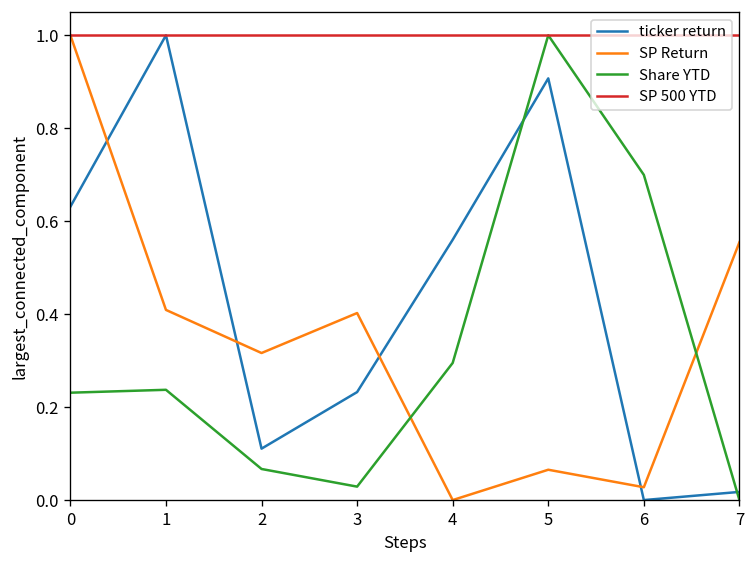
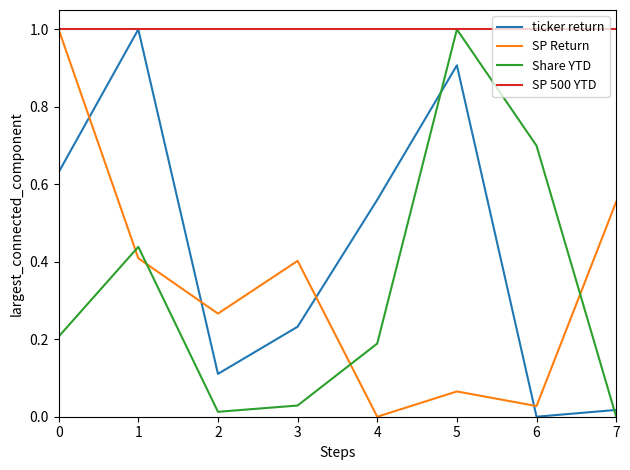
Share YTD, 0: 0.23 -> 0.21
Share YTD, 1: 0.24 -> 0.44
SP Return, 2: 0.32 -> 0.27
Share YTD, 2: 0.07 -> 0.01
Share YTD, 4: 0.30 -> 0.19
